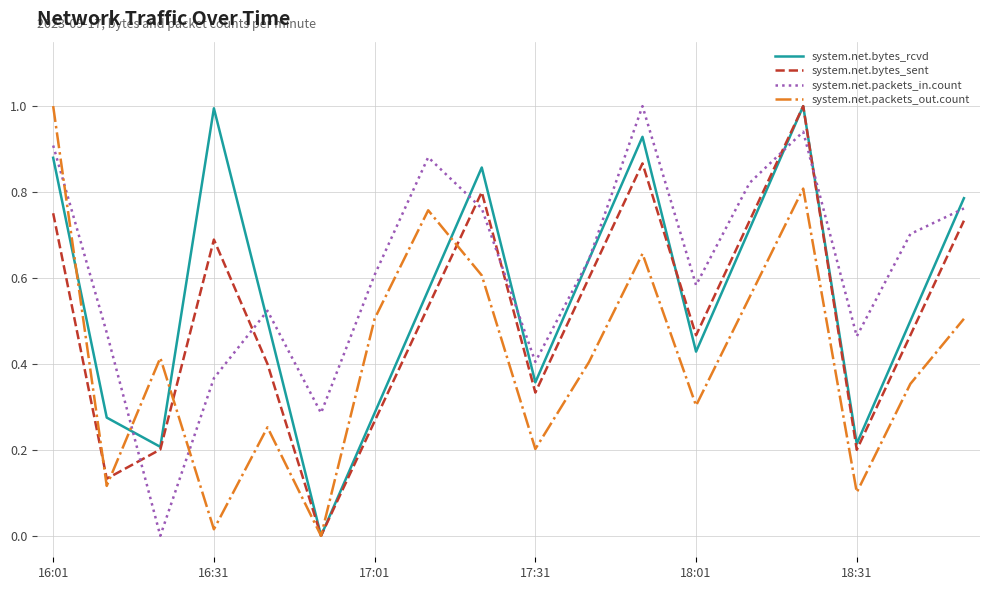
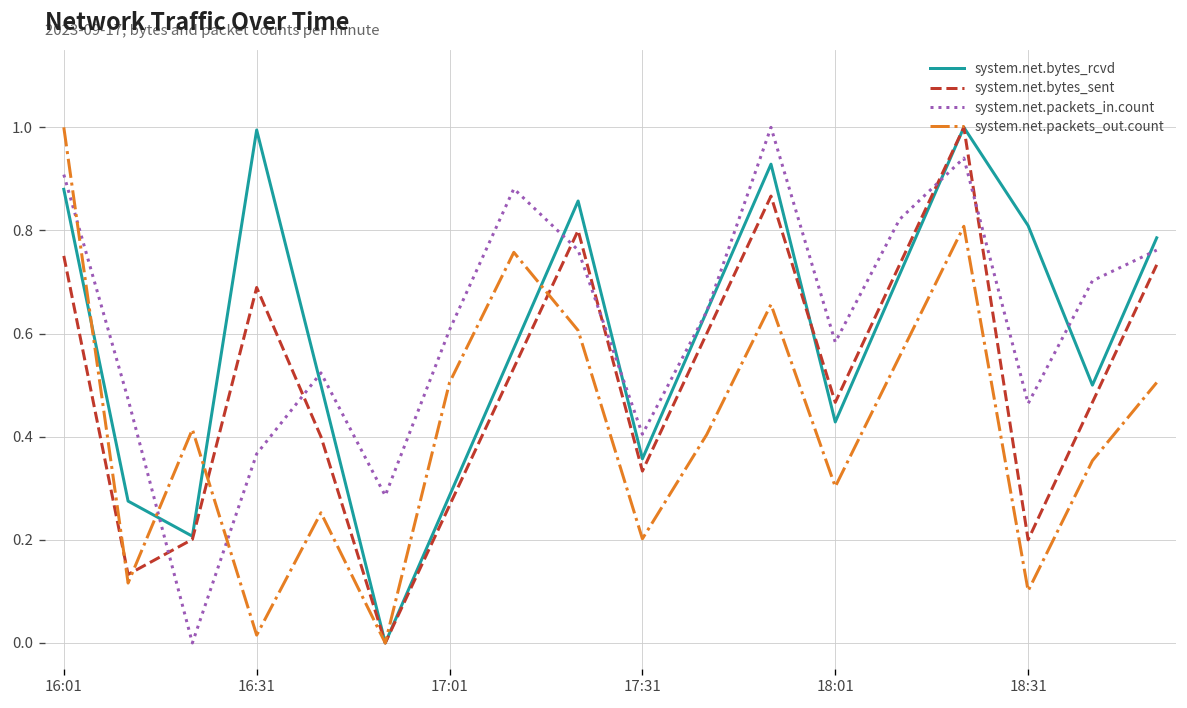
system.net.bytes_rcvd, 18:31: 0.21 -> 0.81
